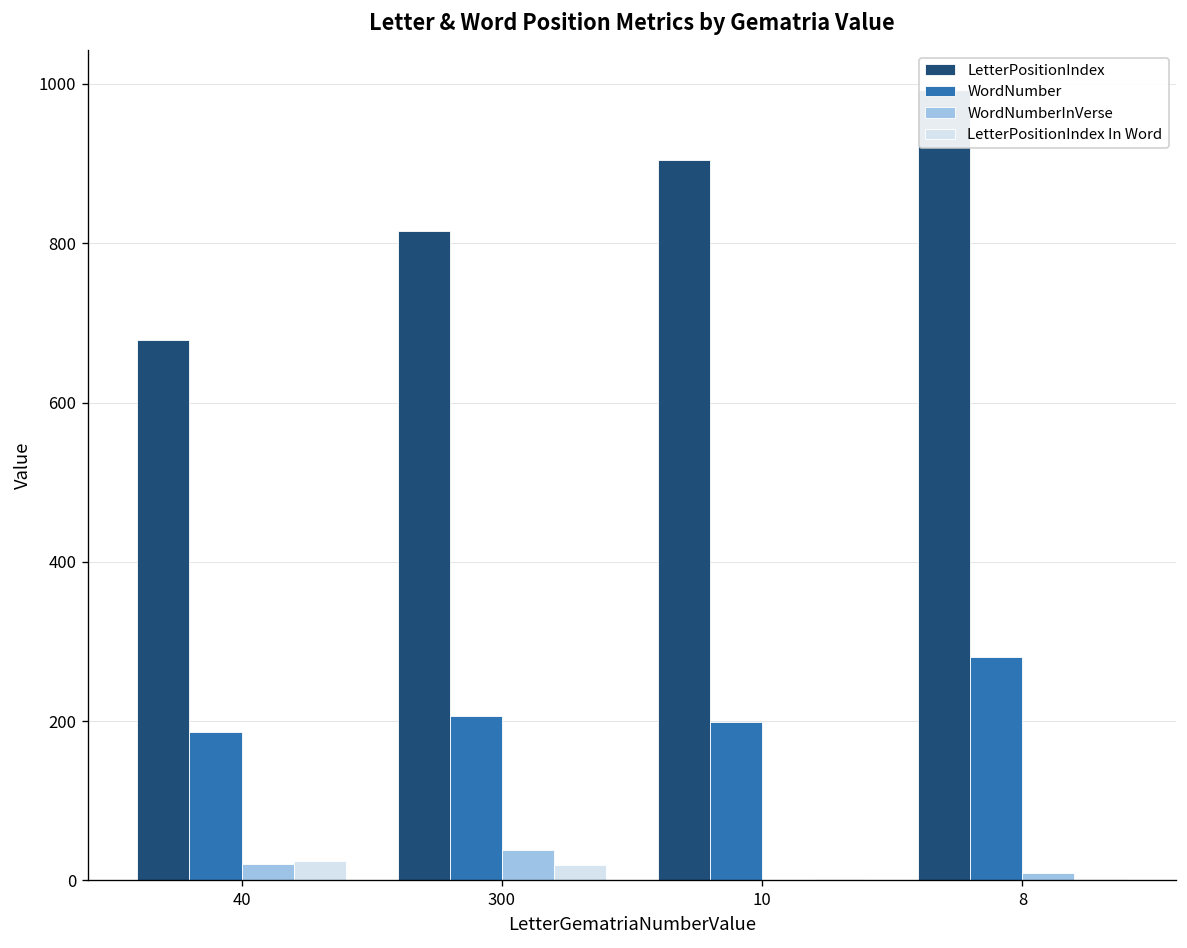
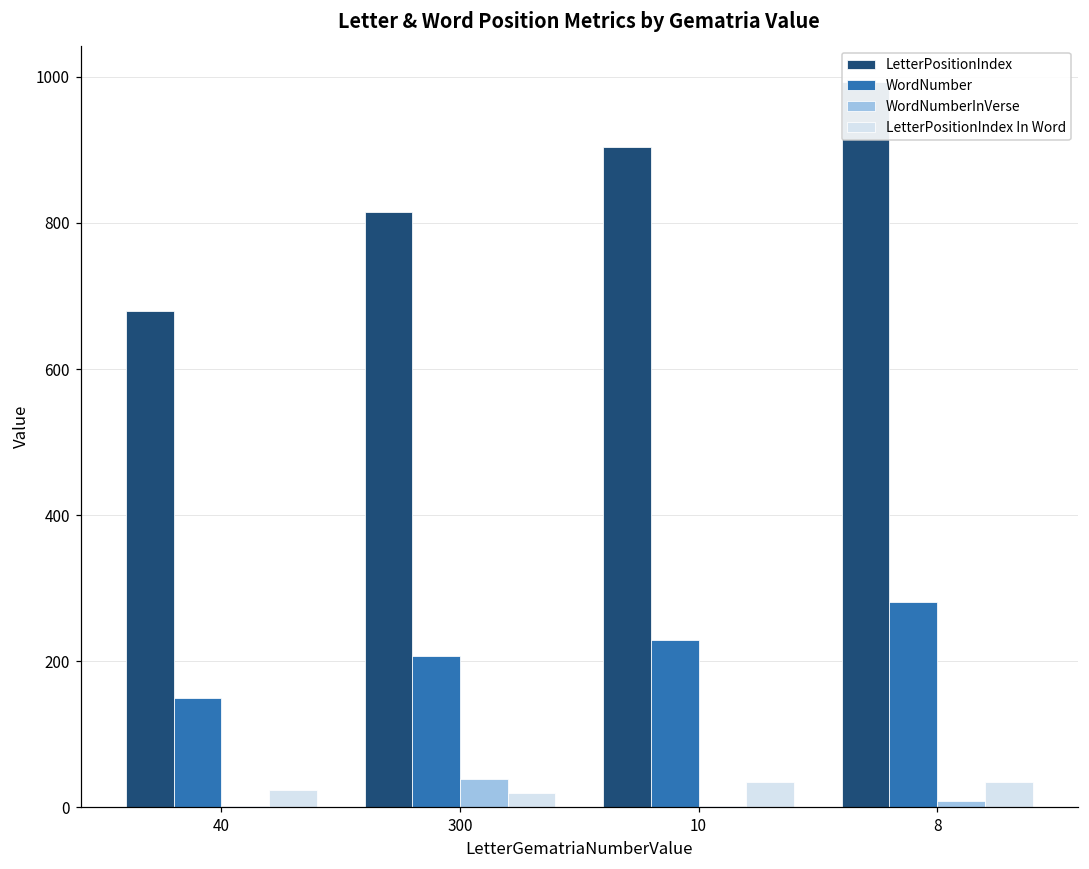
WordNumber, 40: 190 -> 150
WordNumberInVerse, 40: 20 -> 0
WordNumber, 10: 200 -> 230
LetterPositionIndex In Word, 10: 0 -> 30
LetterPositionIndex In Word, 8: 0 -> 30
